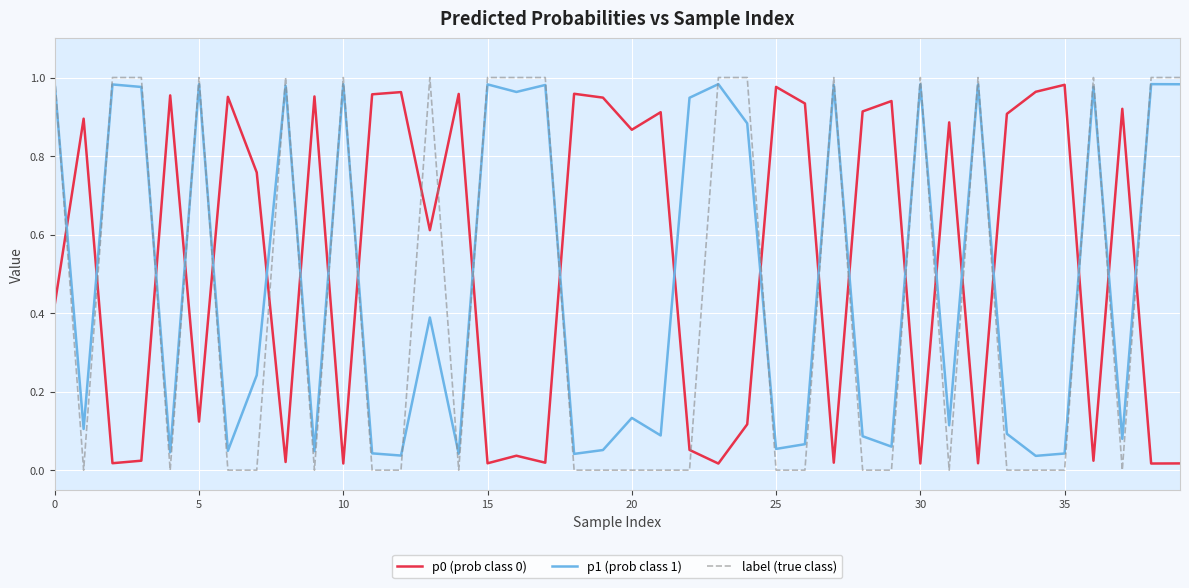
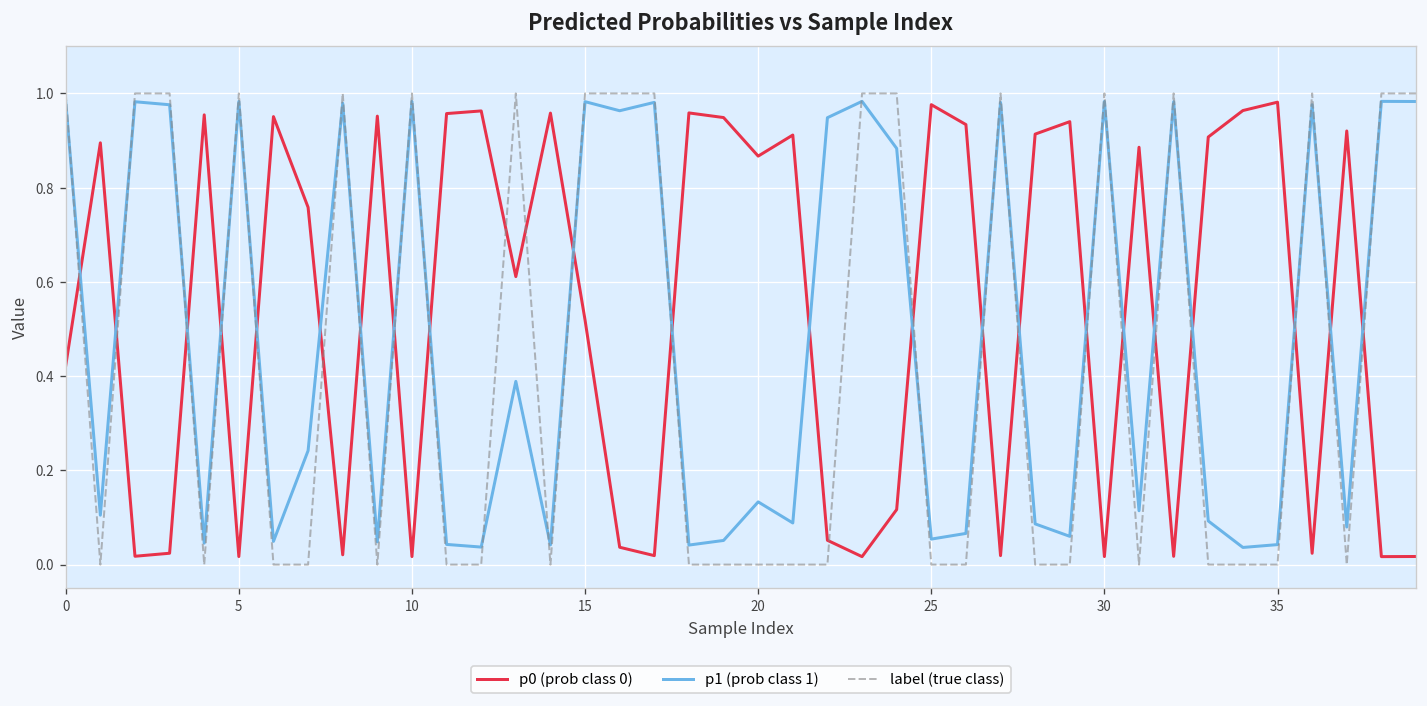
p0 (prob class 0), 5: 0.12 -> 0.02
p0 (prob class 0), 15: 0.02 -> 0.52
